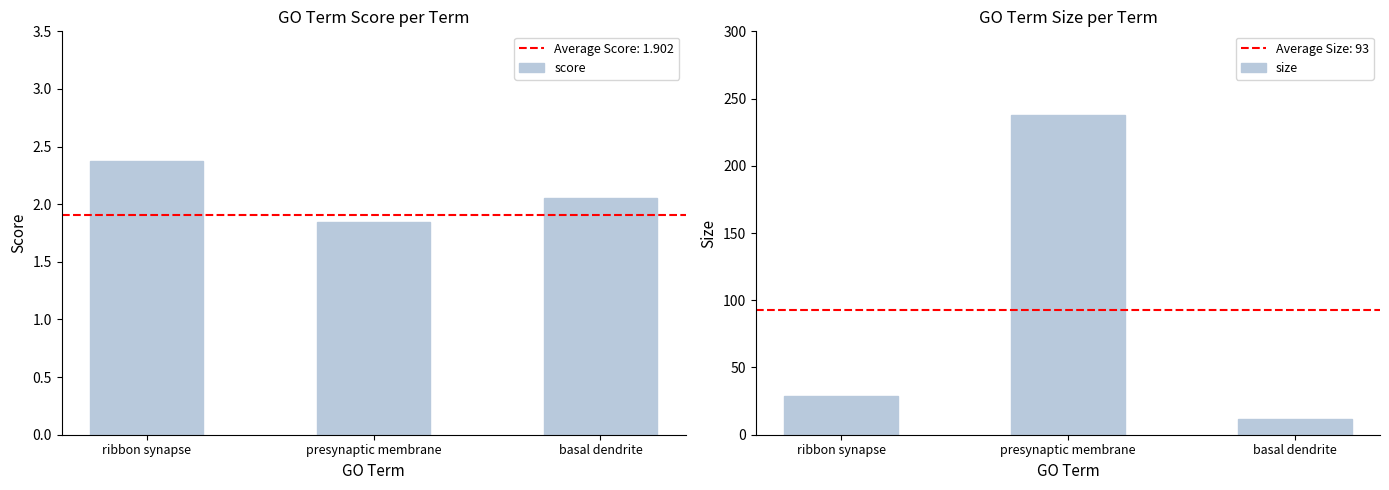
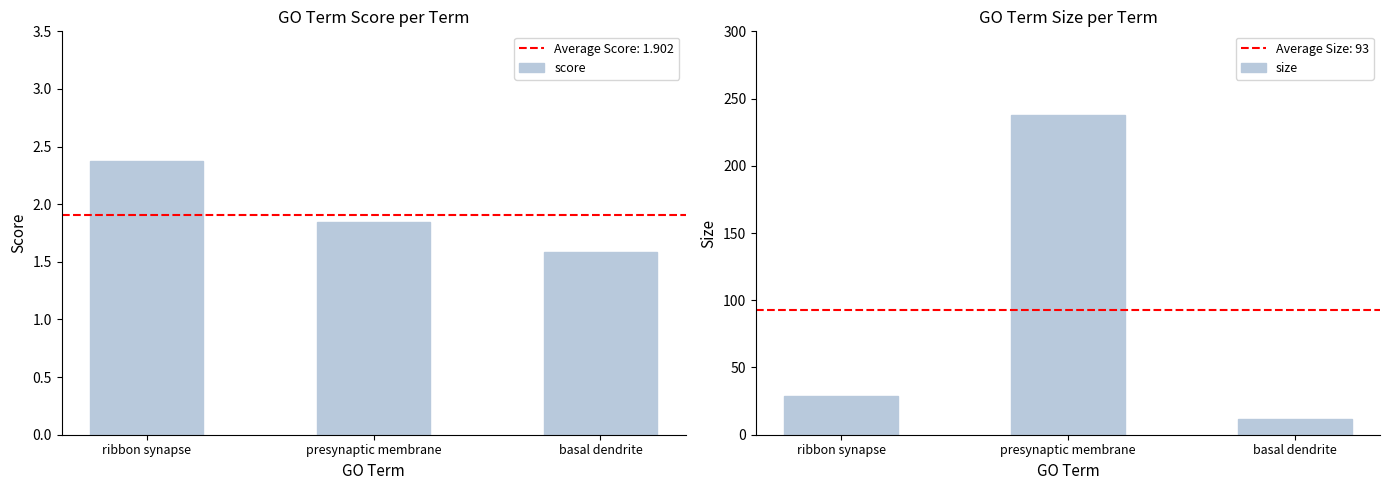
GO Term Score per Term, basal dendrite: 2.06 -> 1.59
